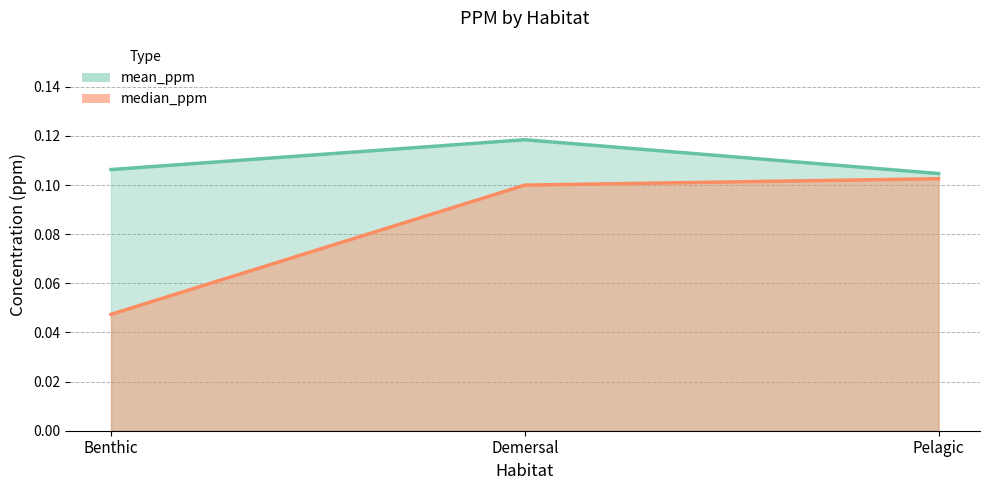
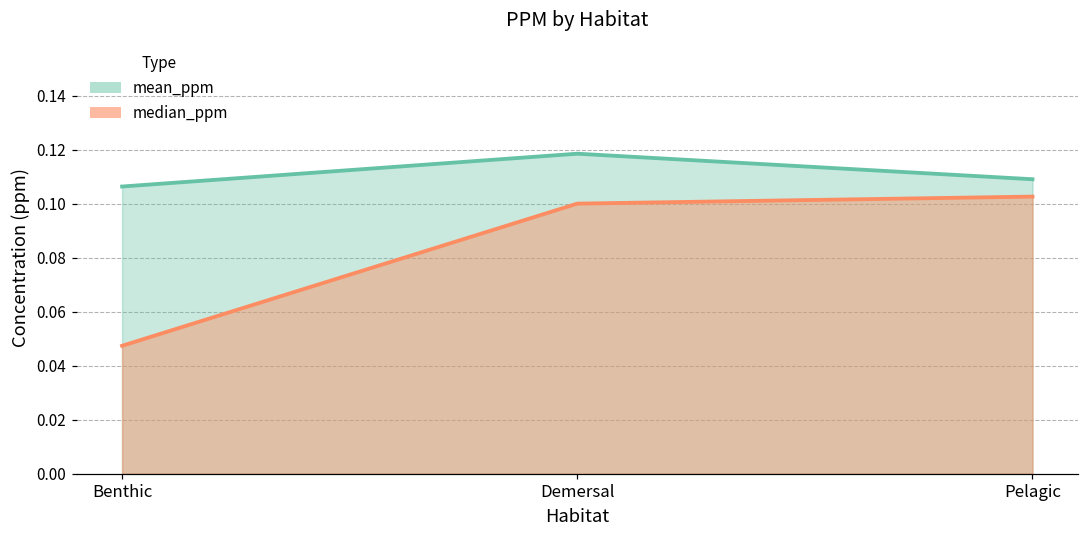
mean_ppm, Pelagic: 0.105 -> 0.109
